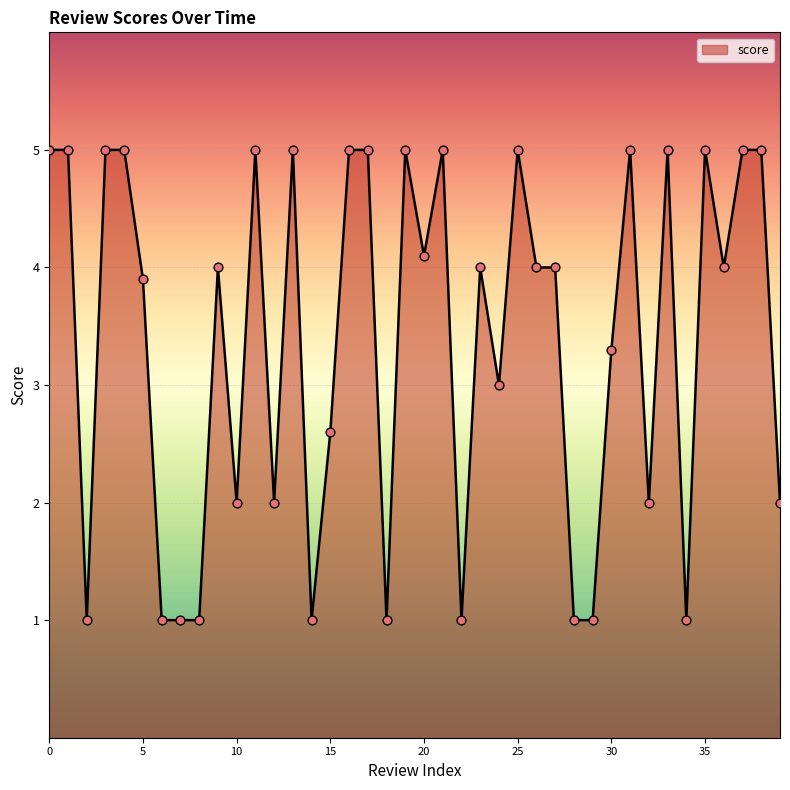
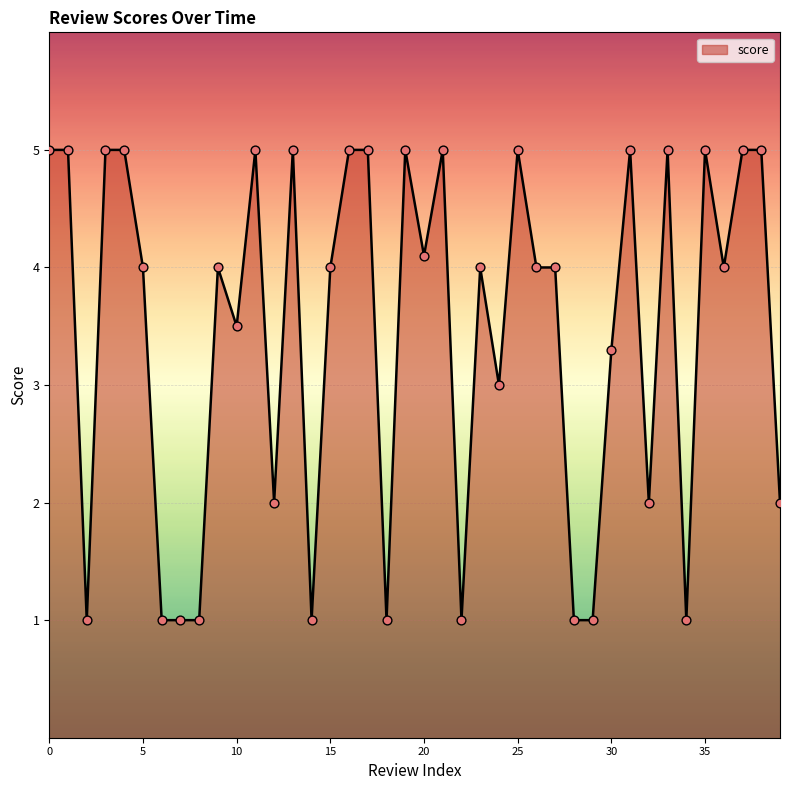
5: 3.9 -> 4.0
10: 2.0 -> 3.5
15: 2.6 -> 4.0
